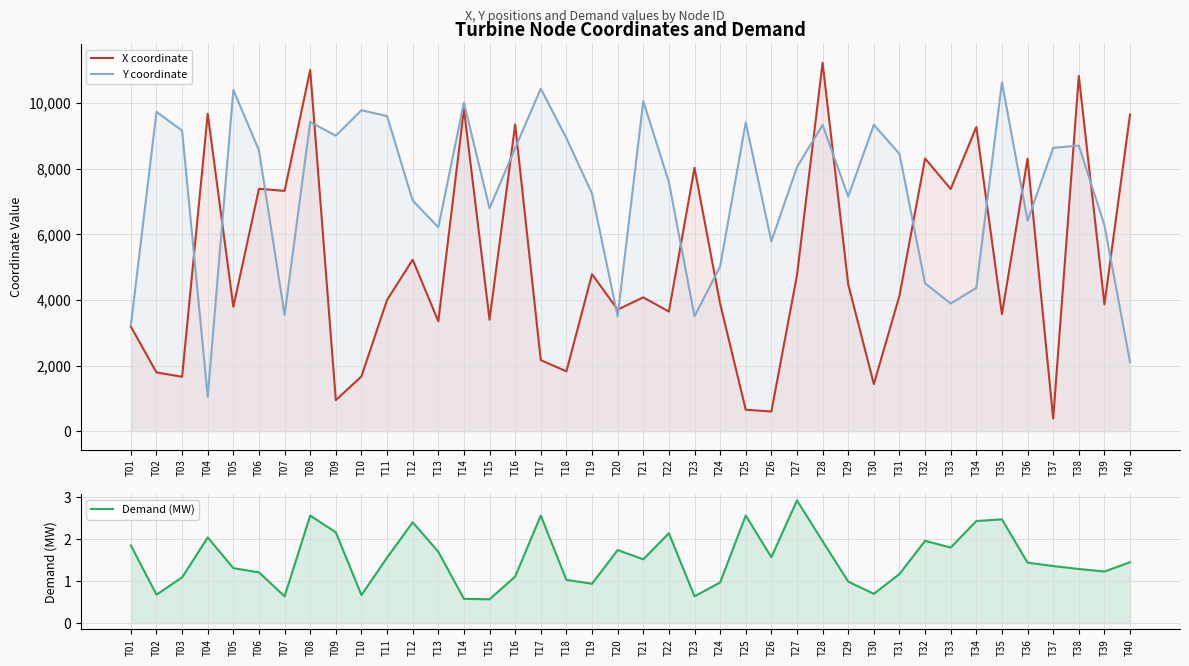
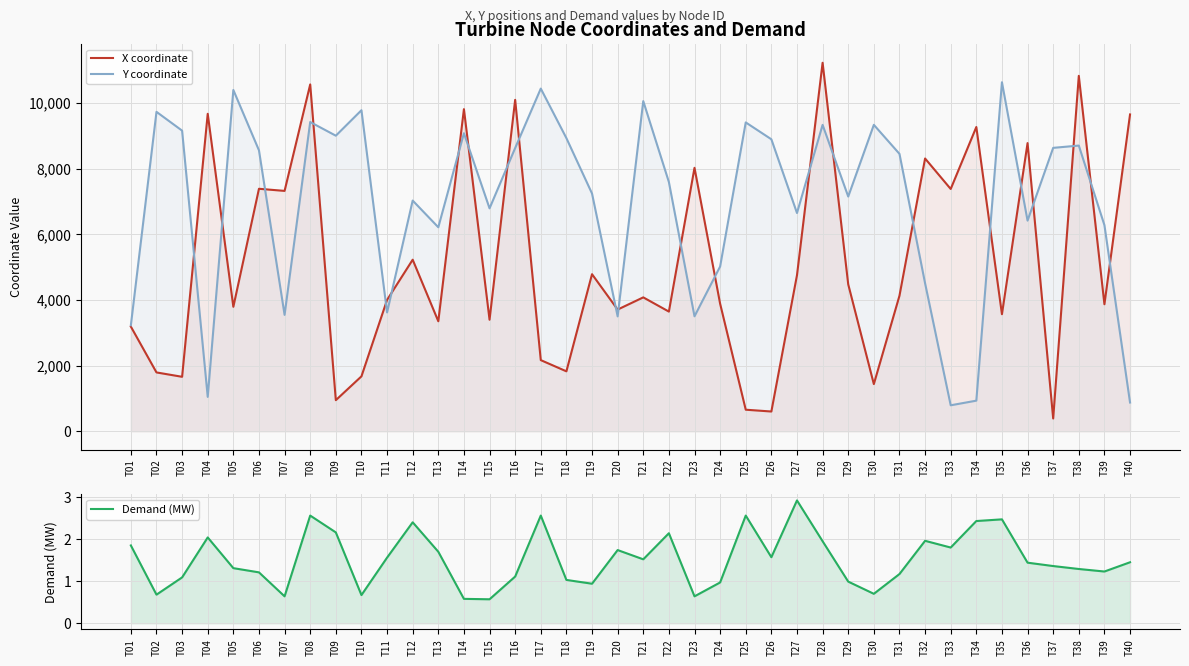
Turbine Node Coordinates and Demand, X coordinate, T08: 11,000 -> 10,600
Turbine Node Coordinates and Demand, Y coordinate, T11: 9,600 -> 3,600
Turbine Node Coordinates and Demand, Y coordinate, T14: 10,000 -> 9,100
Turbine Node Coordinates and Demand, X coordinate, T16: 9,300 -> 10,100
Turbine Node Coordinates and Demand, Y coordinate, T26: 5,800 -> 8,900
Turbine Node Coordinates and Demand, Y coordinate, T27: 8,100 -> 6,600
Turbine Node Coordinates and Demand, Y coordinate, T33: 3,900 -> 800
Turbine Node Coordinates and Demand, Y coordinate, T34: 4,400 -> 900
Turbine Node Coordinates and Demand, X coordinate, T36: 8,300 -> 8,800
Turbine Node Coordinates and Demand, Y coordinate, T40: 2,100 -> 900
